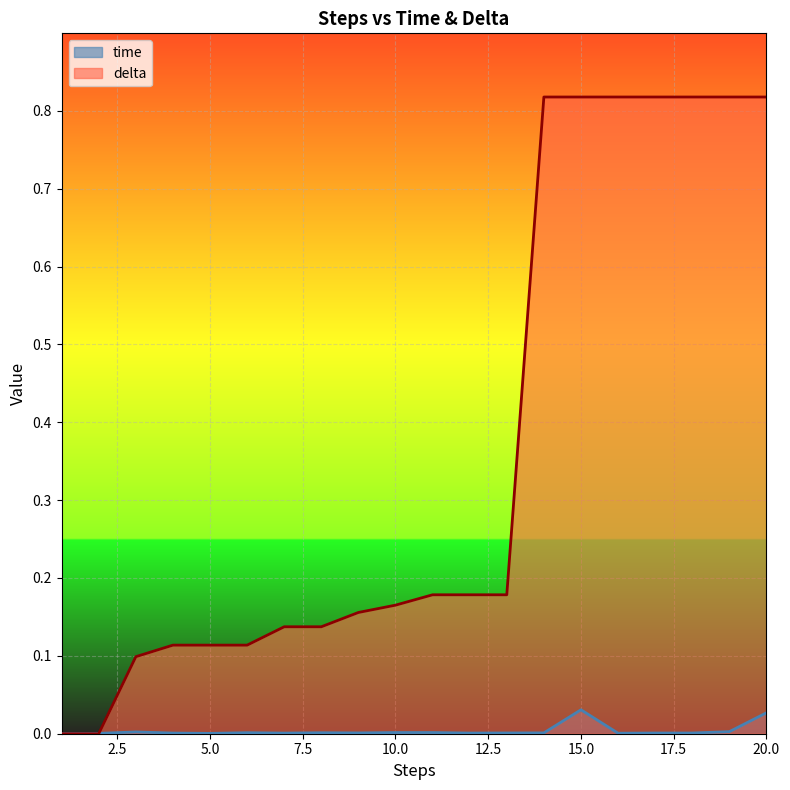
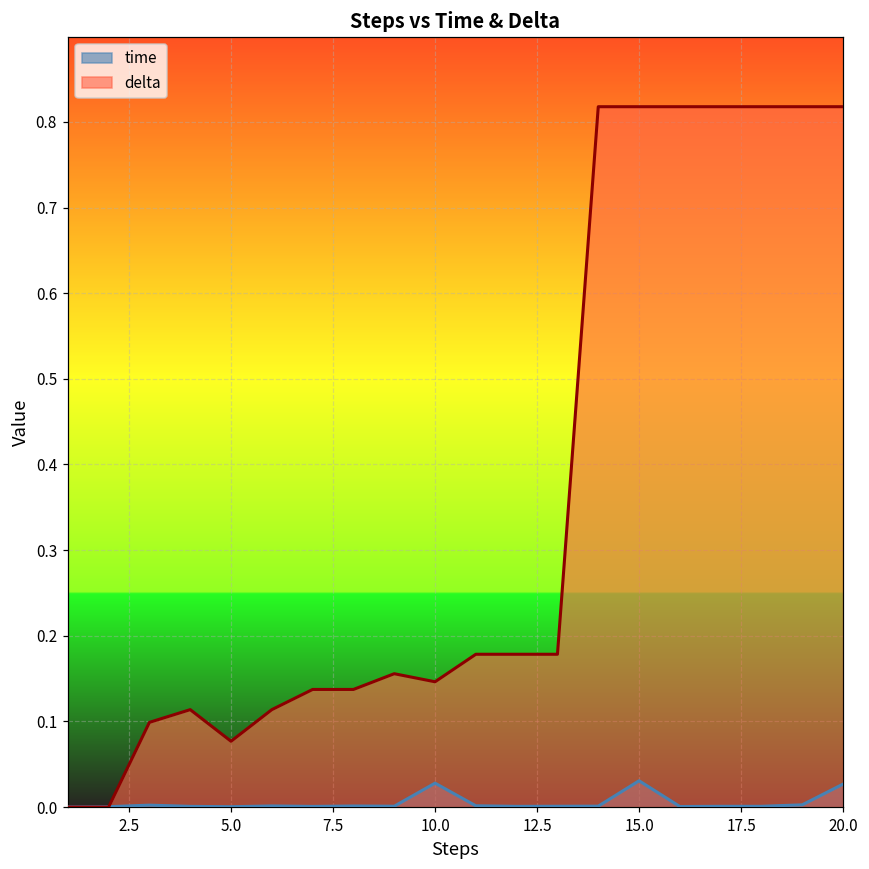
delta, 5.0: 0.11 -> 0.08
time, 10.0: 0.00 -> 0.03
delta, 10.0: 0.17 -> 0.15
